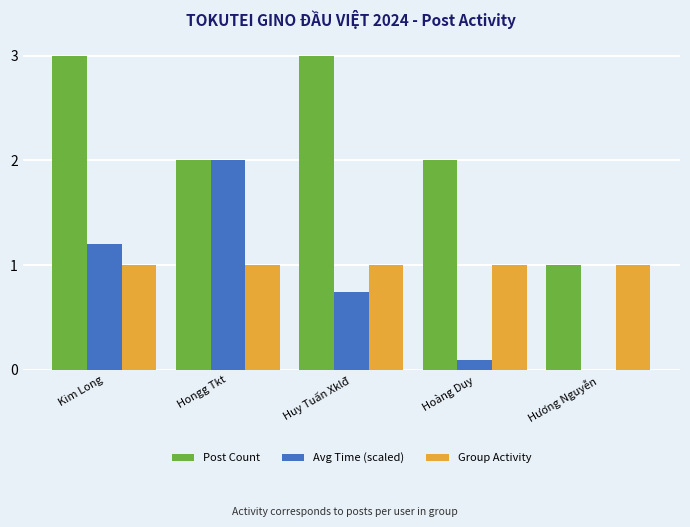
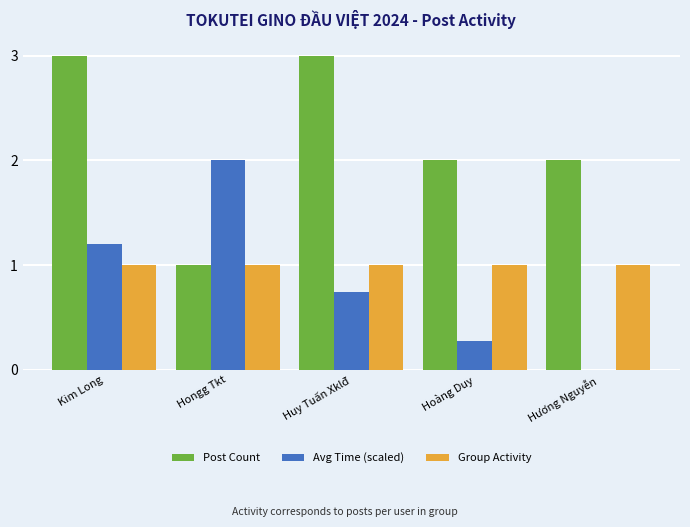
Post Count, Hongg Tkt: 2 -> 1
Avg Time (scaled), Hoàng Duy: 0.09 -> 0.28
Post Count, Hương Nguyễn: 1 -> 2
